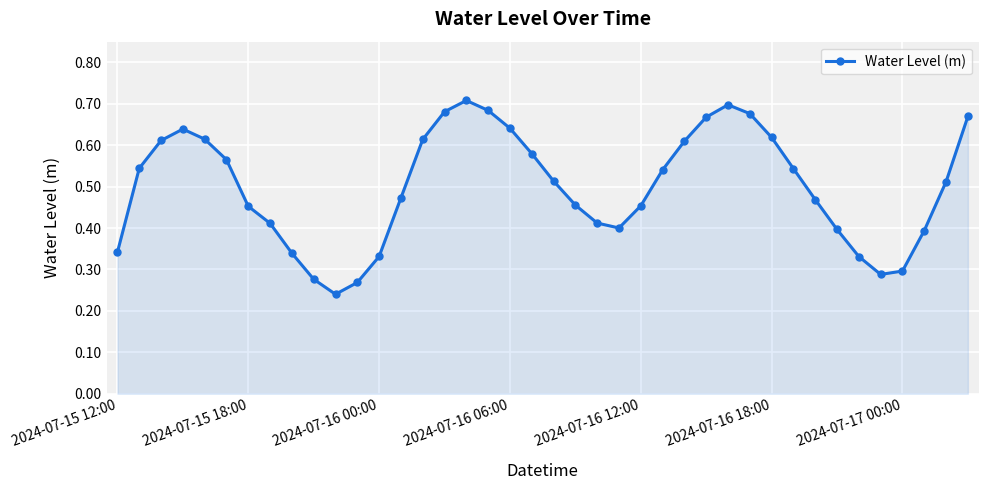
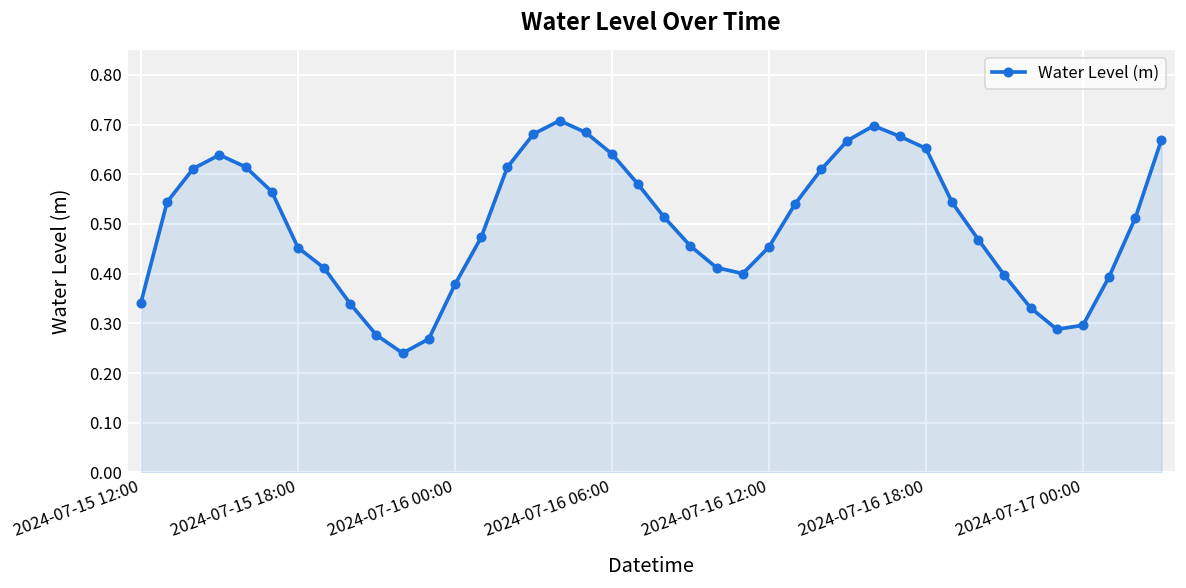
2024-07-16 00:00: 0.33 -> 0.38
2024-07-16 18:00: 0.62 -> 0.65
